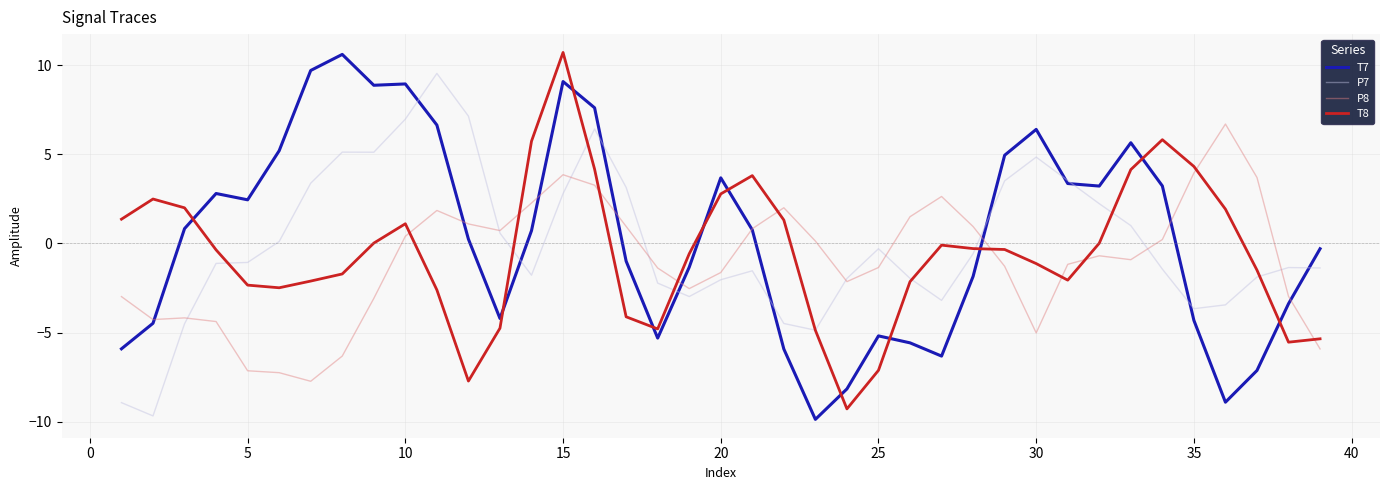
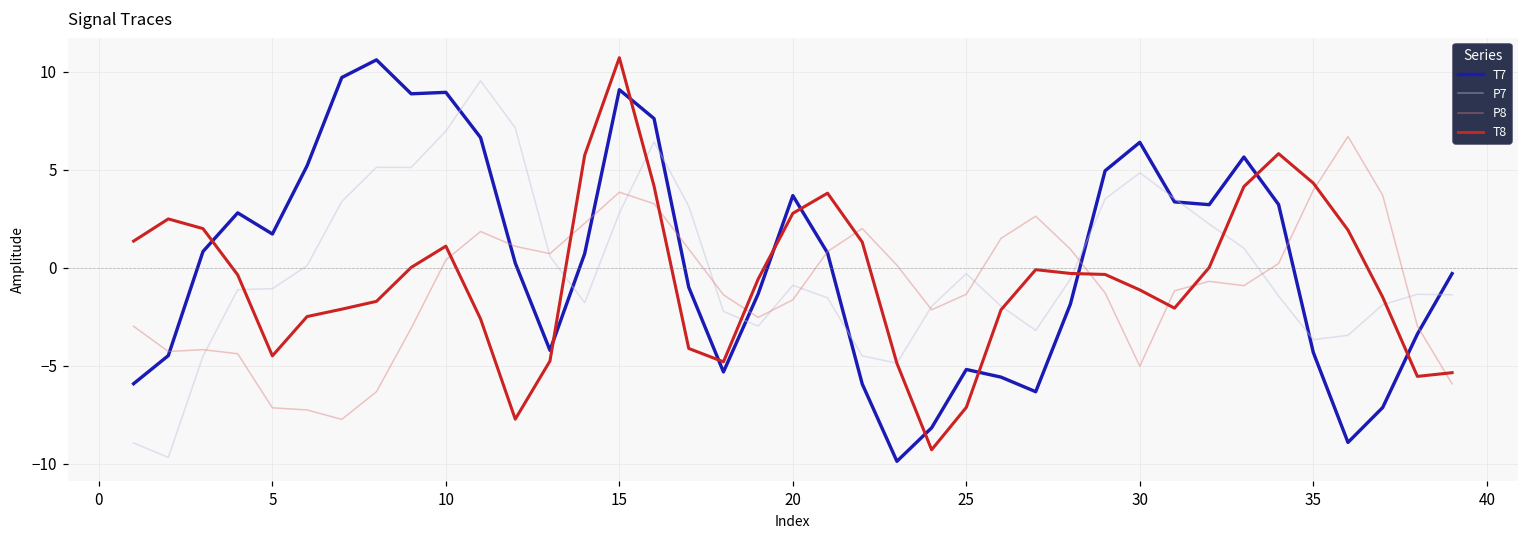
T7, 5: 2.4 -> 1.7
T8, 5: -2.3 -> -4.5
P7, 20: -2.0 -> -0.9
